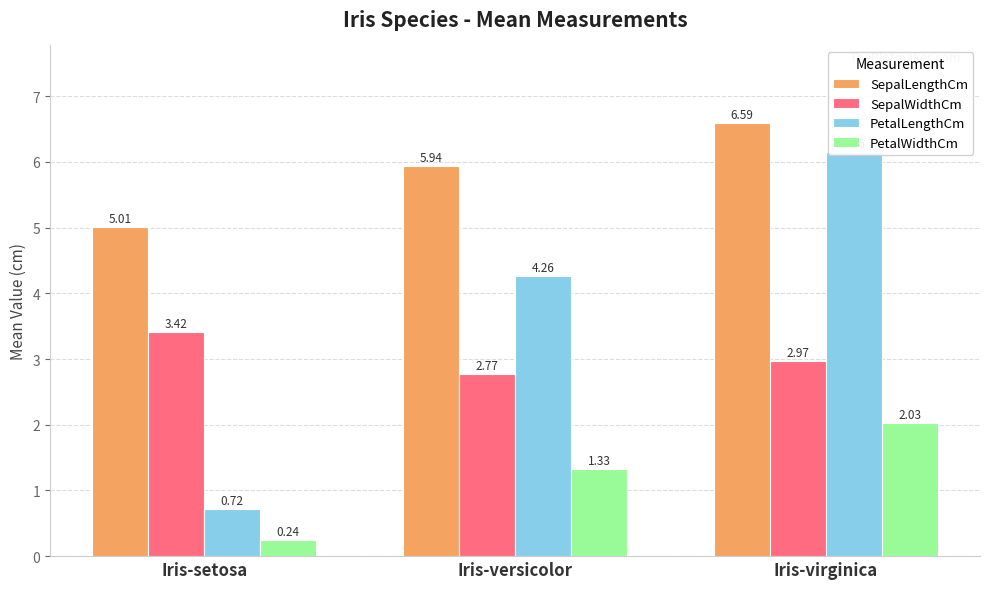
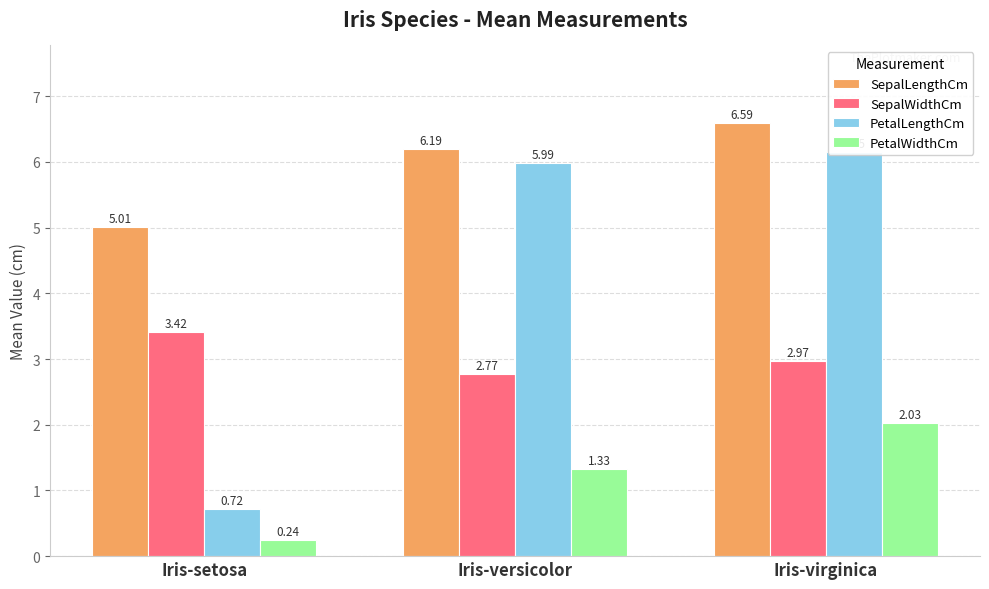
SepalLengthCm, Iris-versicolor: 5.94 -> 6.19
PetalLengthCm, Iris-versicolor: 4.26 -> 5.99
